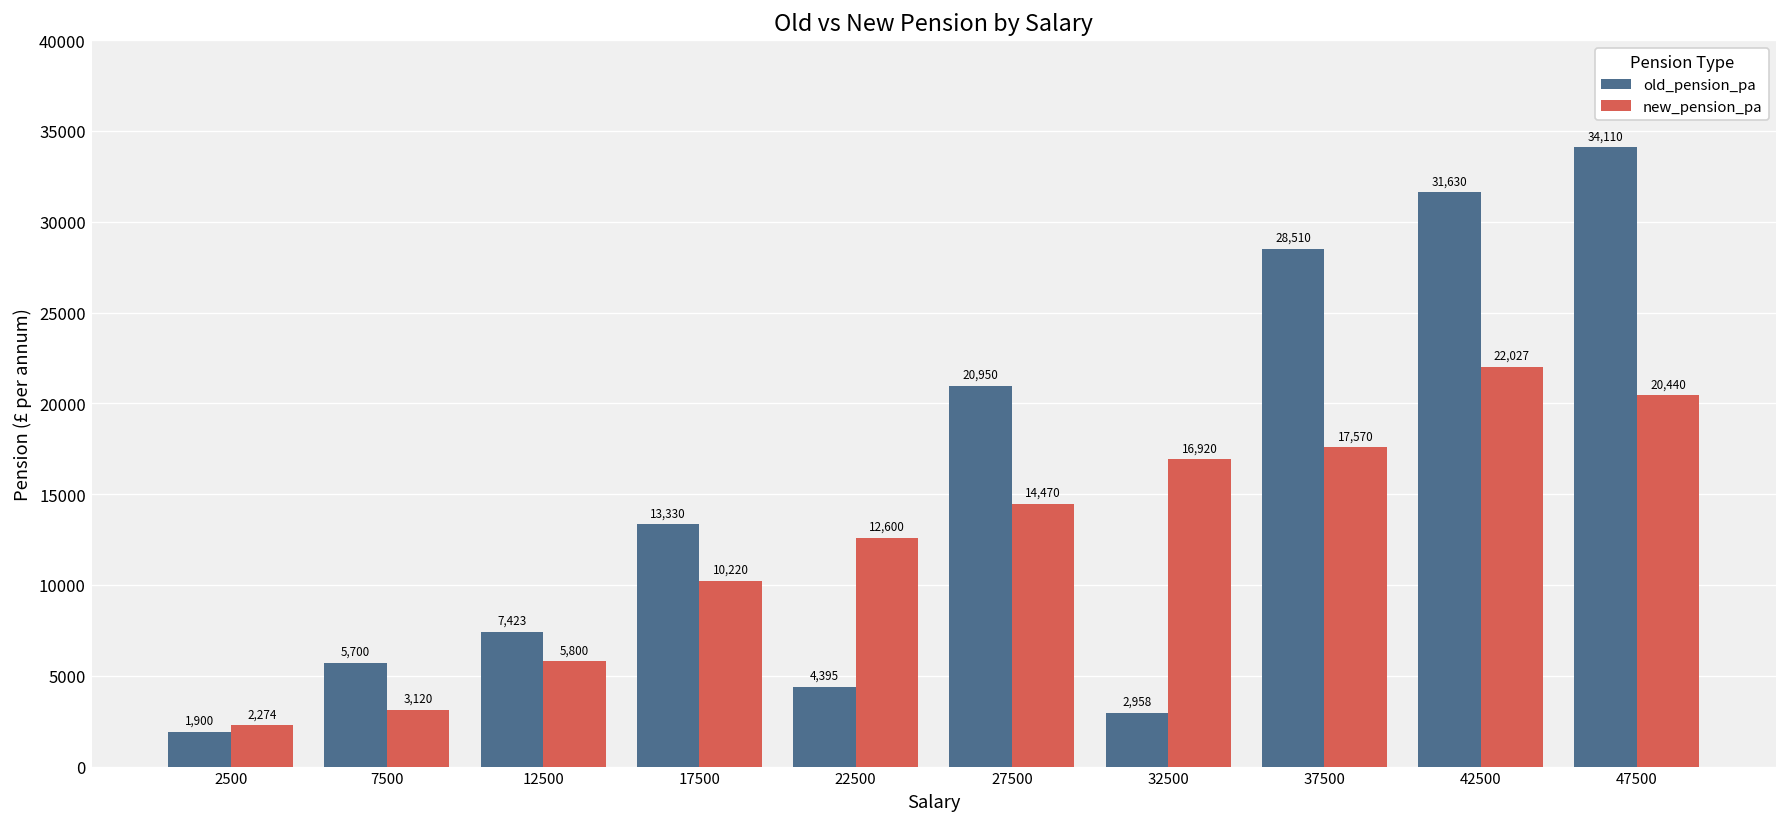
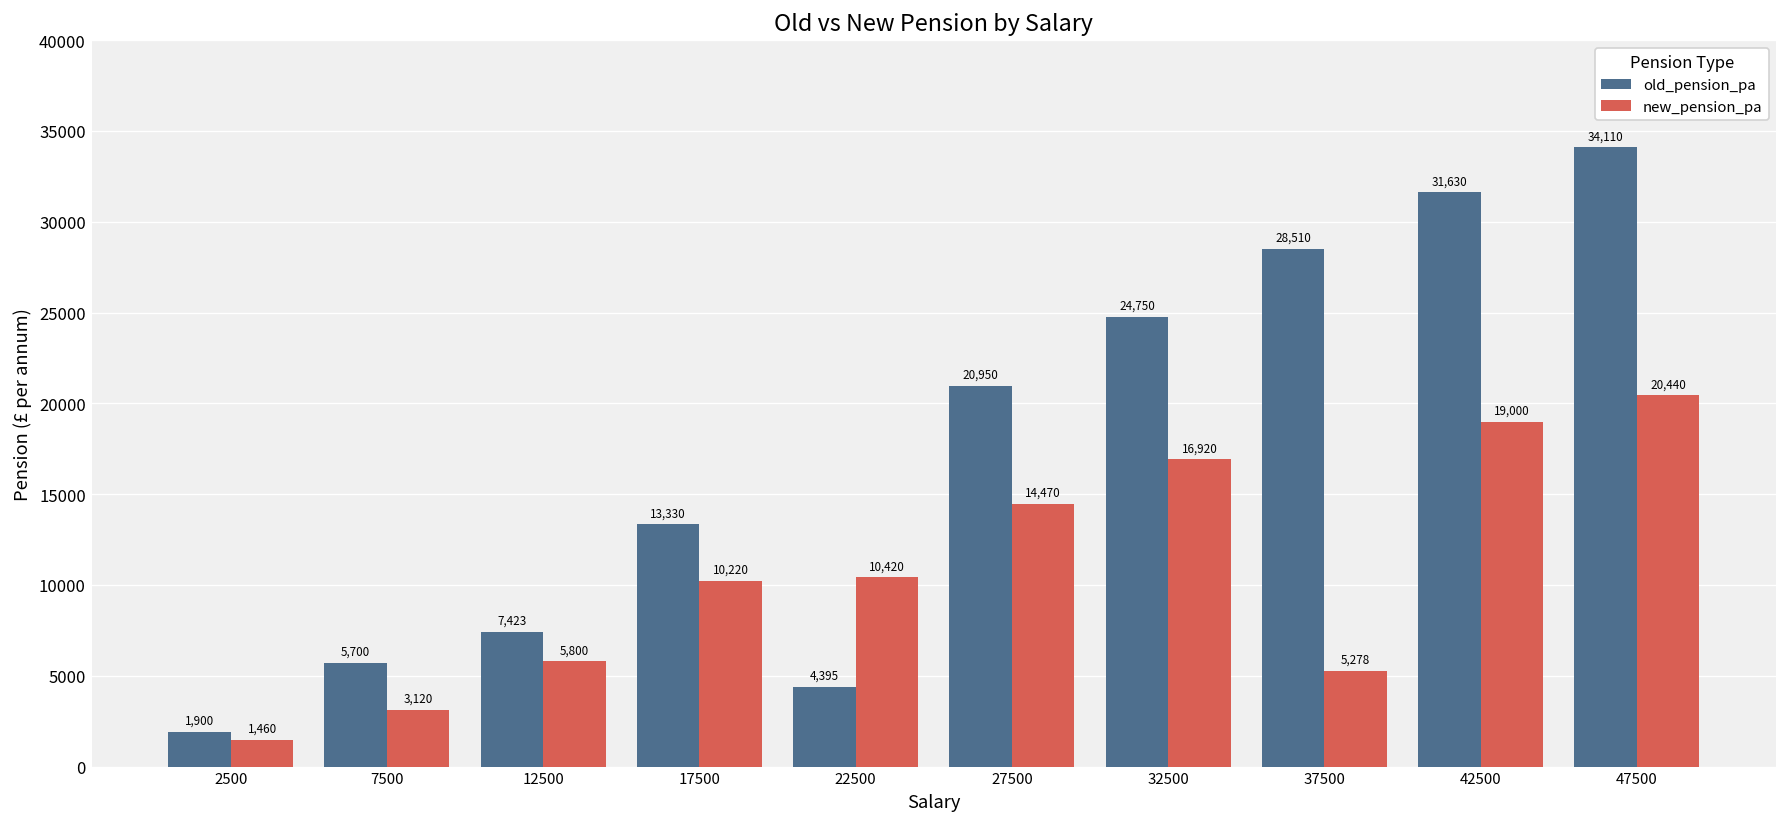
new_pension_pa, 2500: 2,274 -> 1,460
new_pension_pa, 22500: 12,600 -> 10,420
old_pension_pa, 32500: 2,958 -> 24,750
new_pension_pa, 37500: 17,570 -> 5,278
new_pension_pa, 42500: 22,027 -> 19,000
